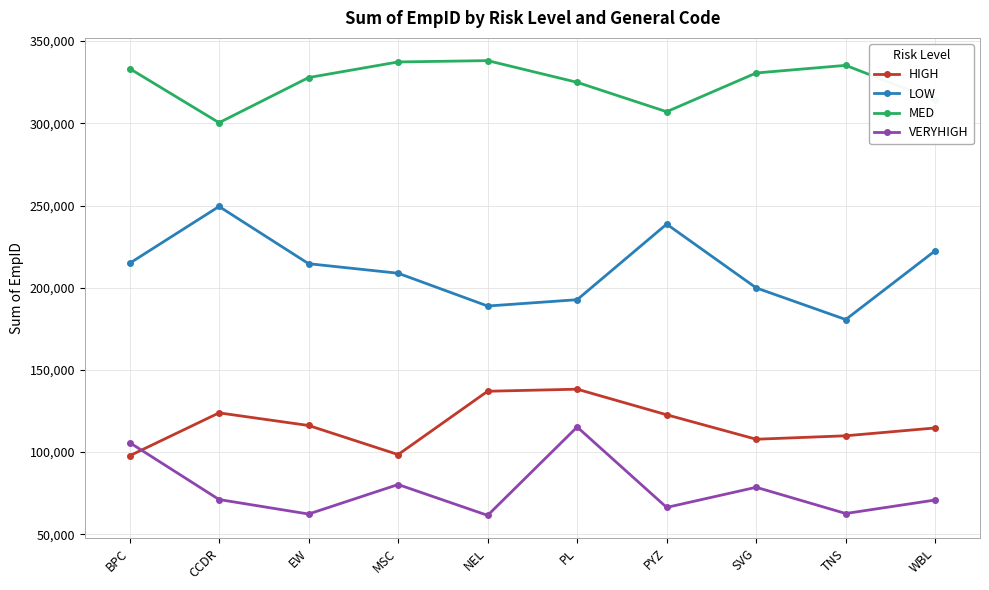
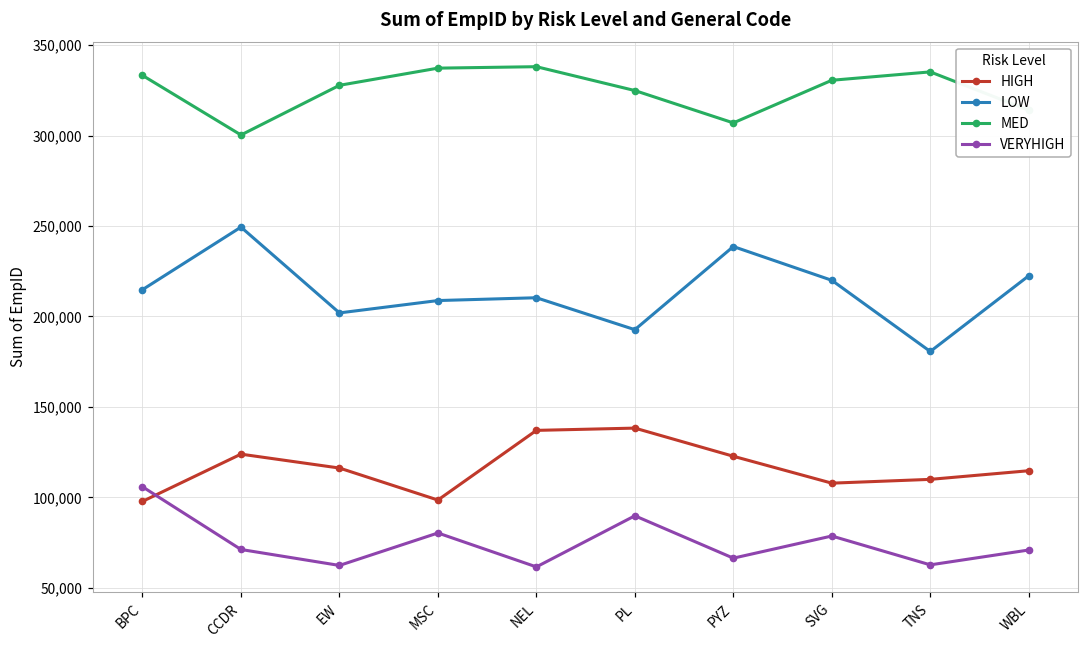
LOW, EW: 215,000 -> 202,000
LOW, NEL: 189,000 -> 210,000
VERYHIGH, PL: 115,000 -> 90,000
LOW, SVG: 200,000 -> 220,000
